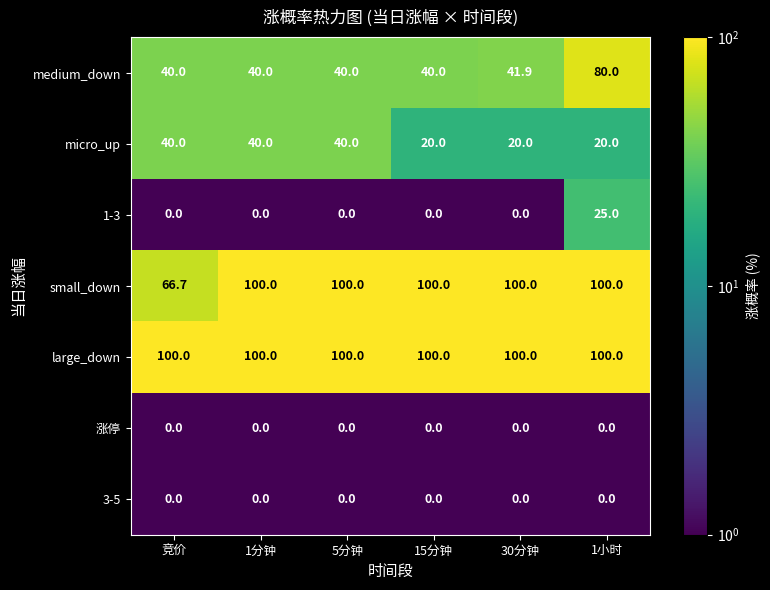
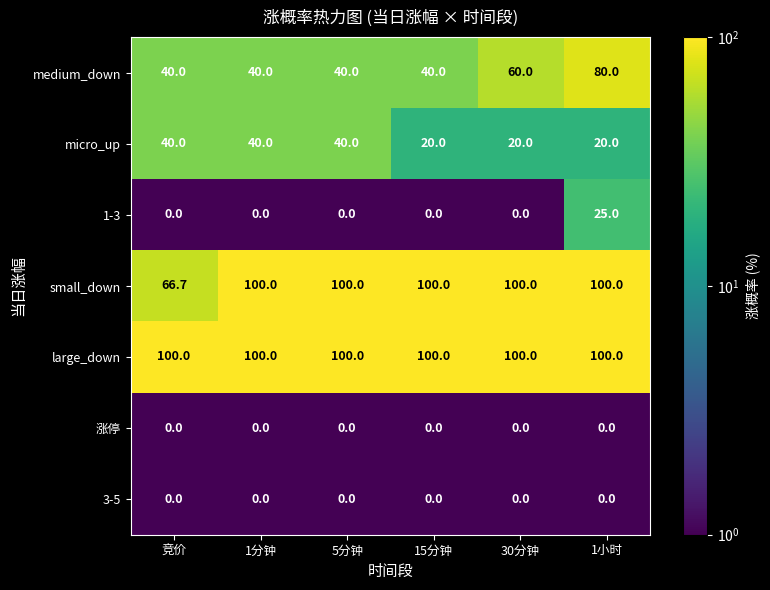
medium_down, 30分钟: 41.9 -> 60.0
